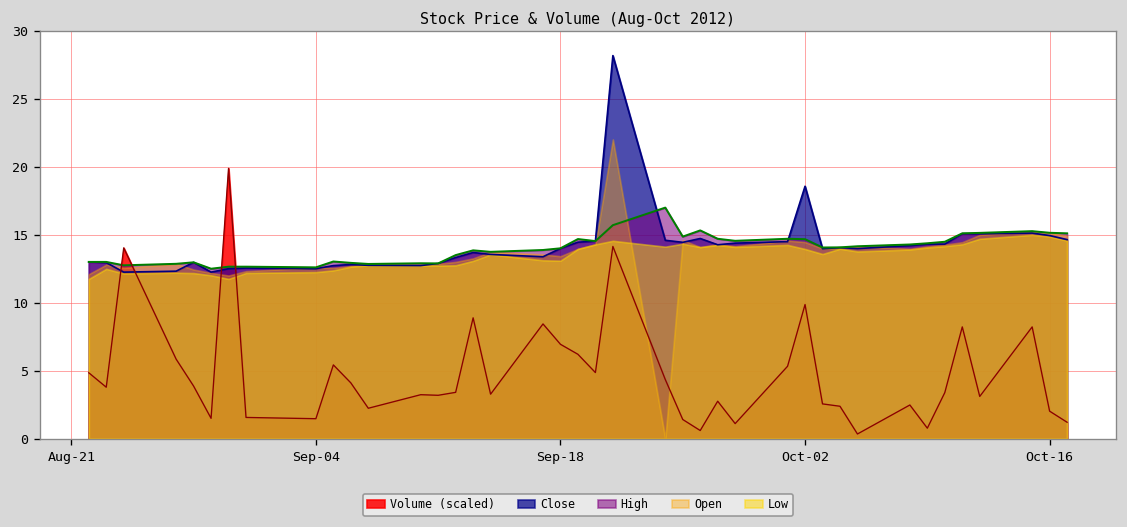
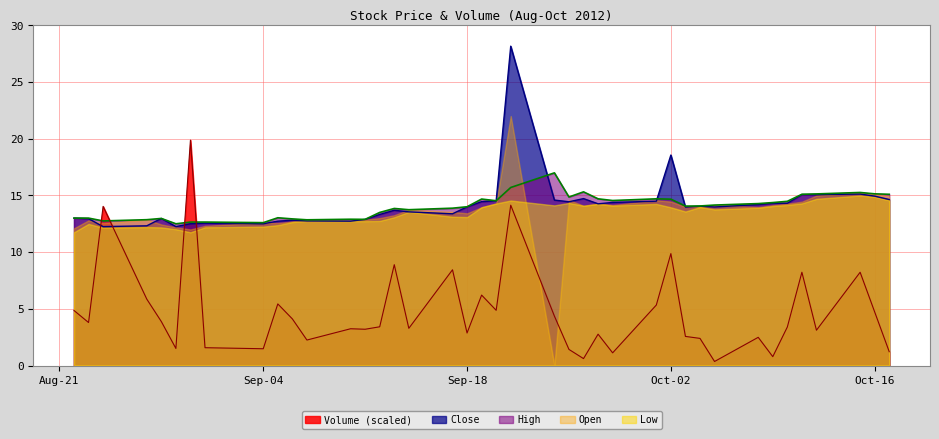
Volume (scaled), Sep-18: 6.9 -> 2.9
Volume (scaled), Oct-16: 2.0 -> 4.7
